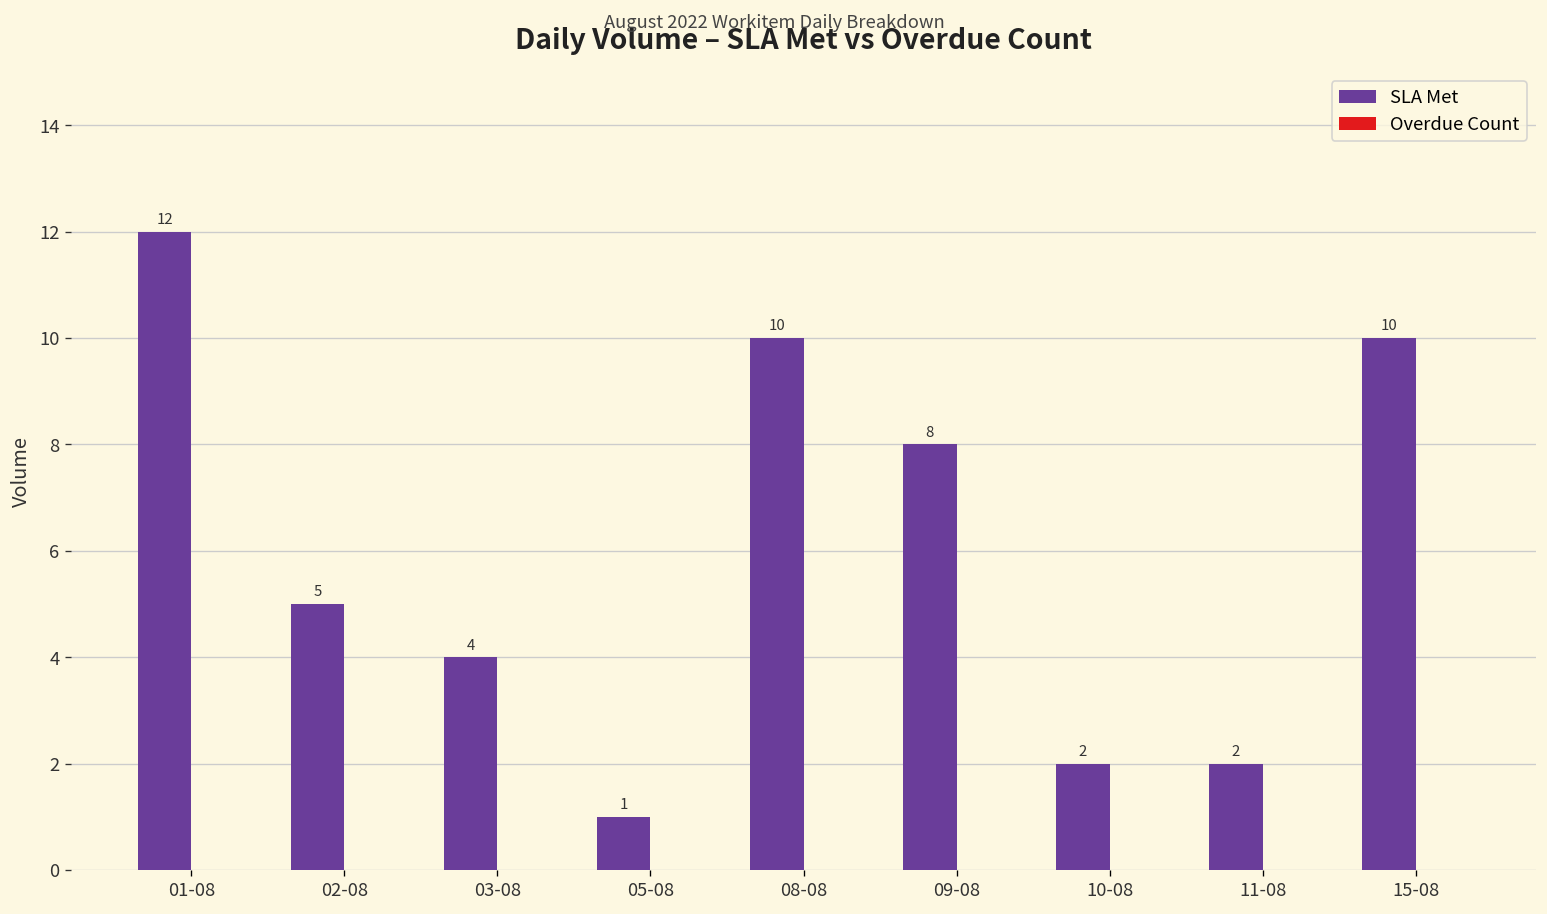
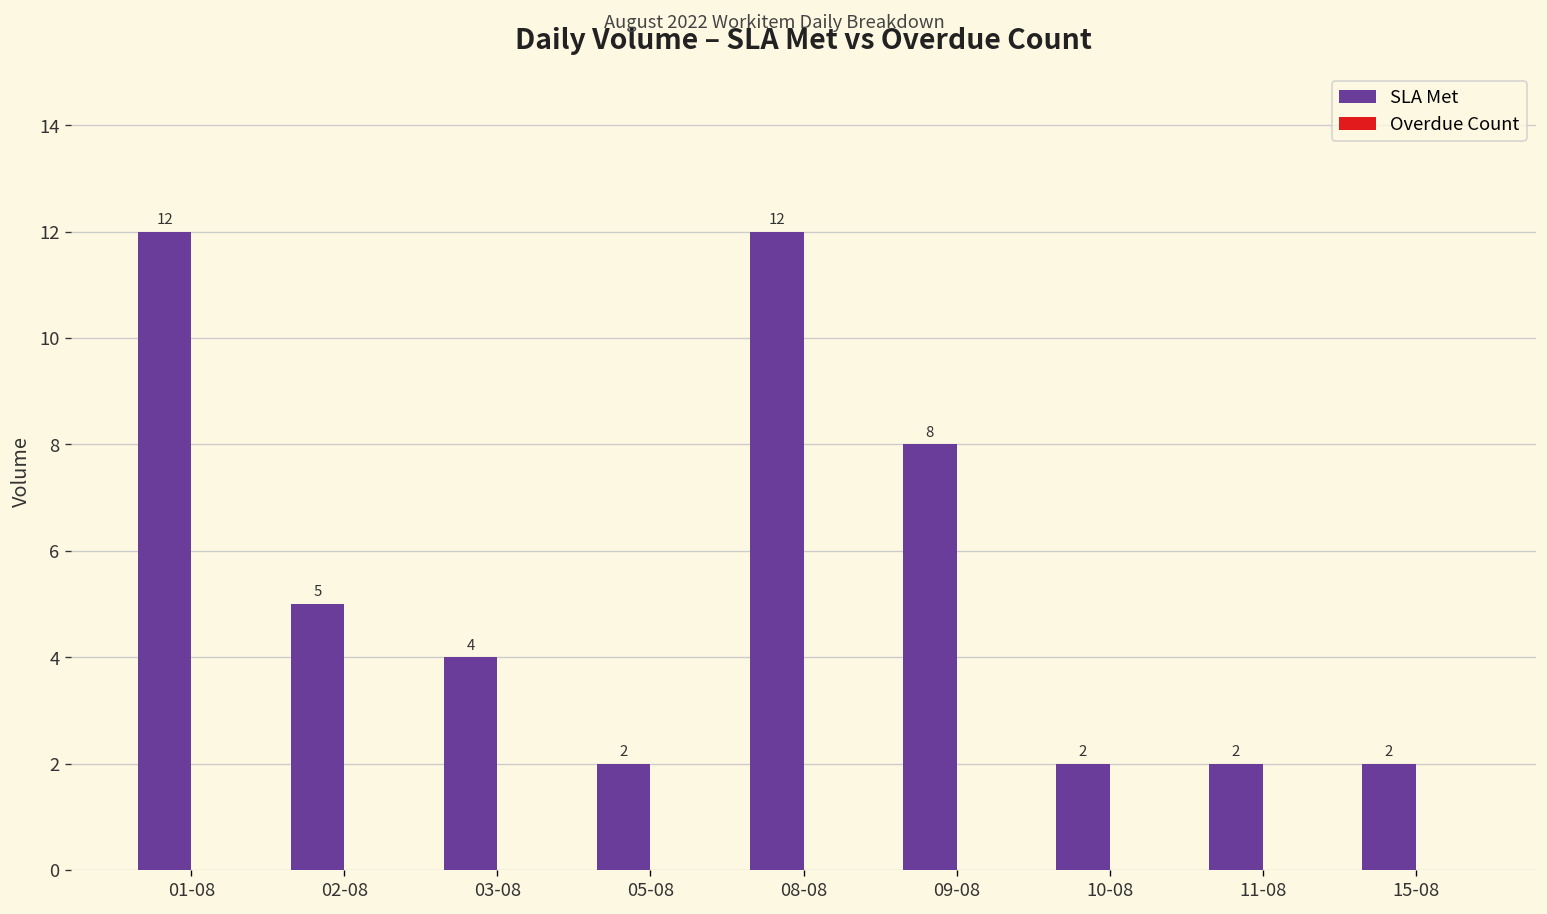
SLA Met, 05-08: 1 -> 2
SLA Met, 08-08: 10 -> 12
SLA Met, 15-08: 10 -> 2
